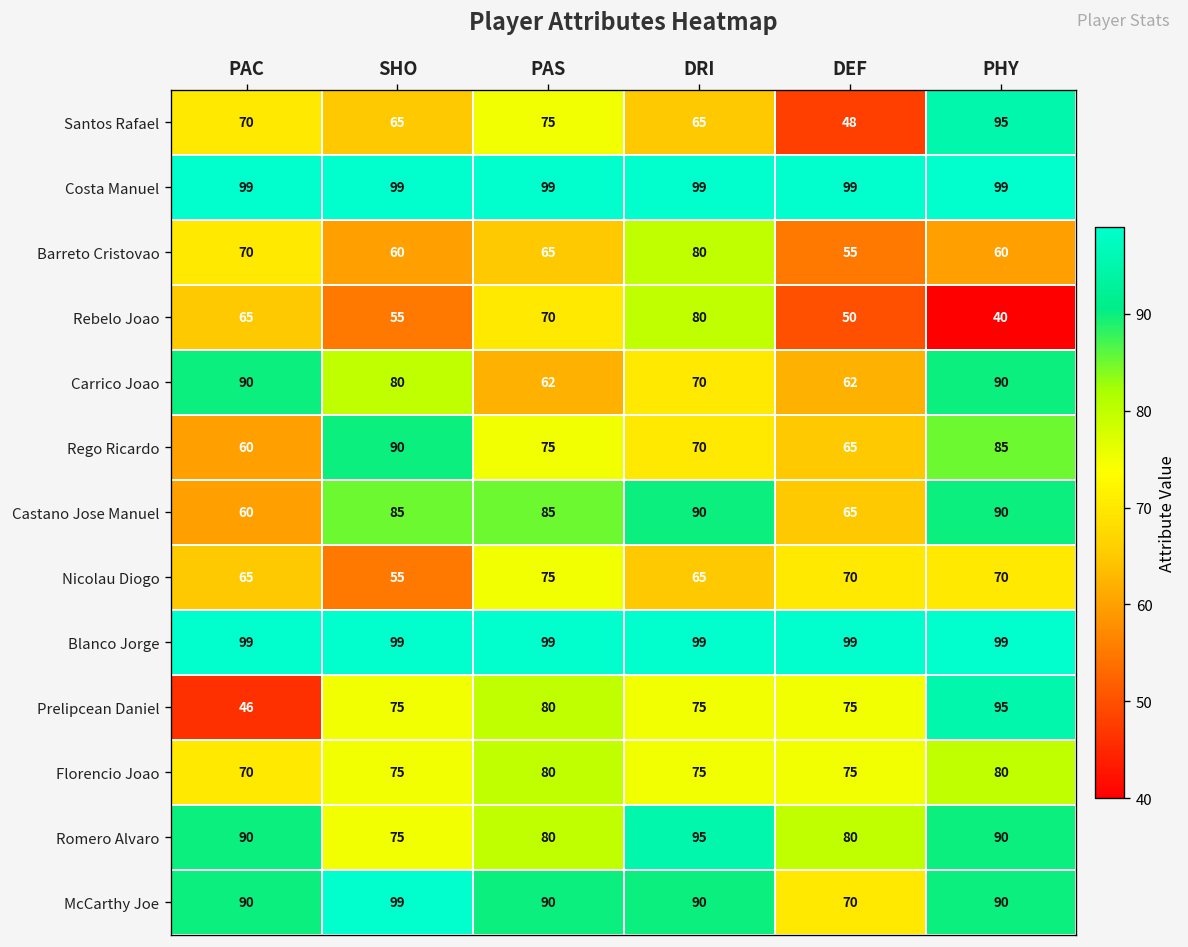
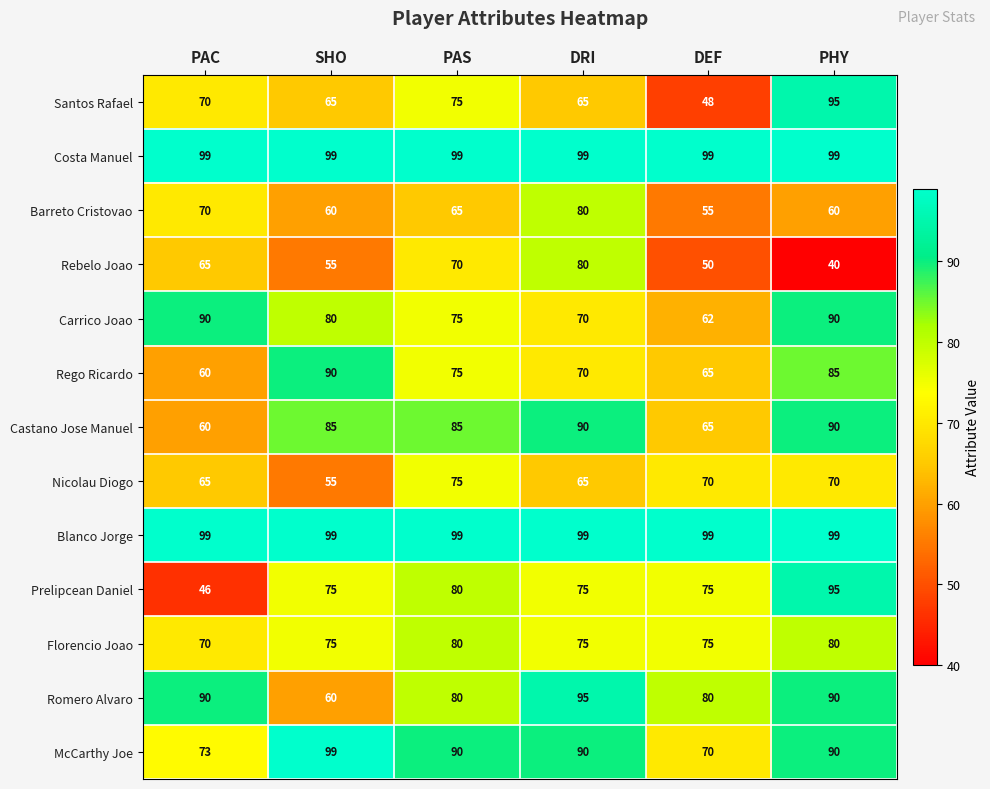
Carrico Joao, PAS: 62 -> 75
Romero Alvaro, SHO: 75 -> 60
McCarthy Joe, PAC: 90 -> 73
